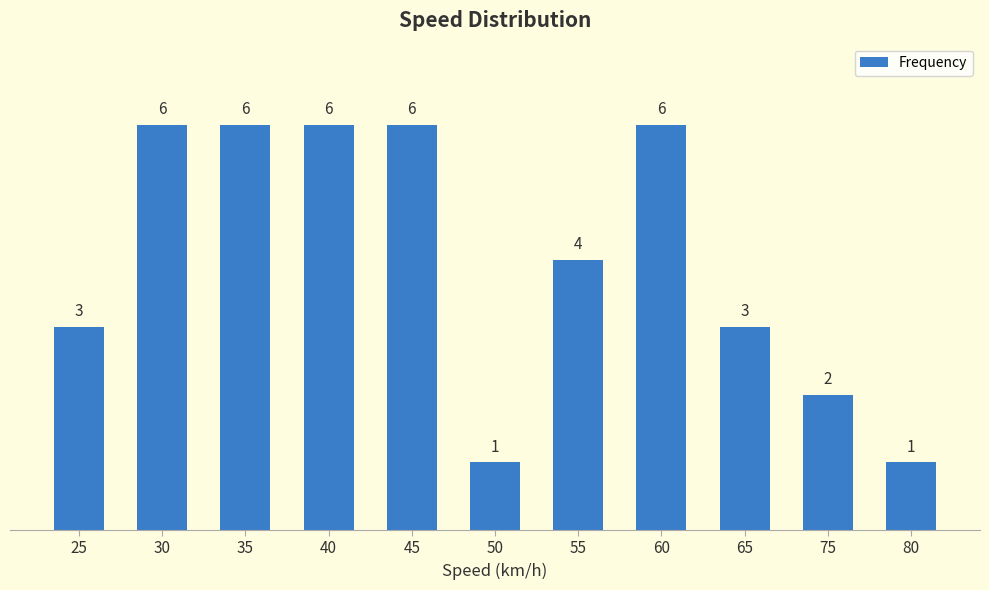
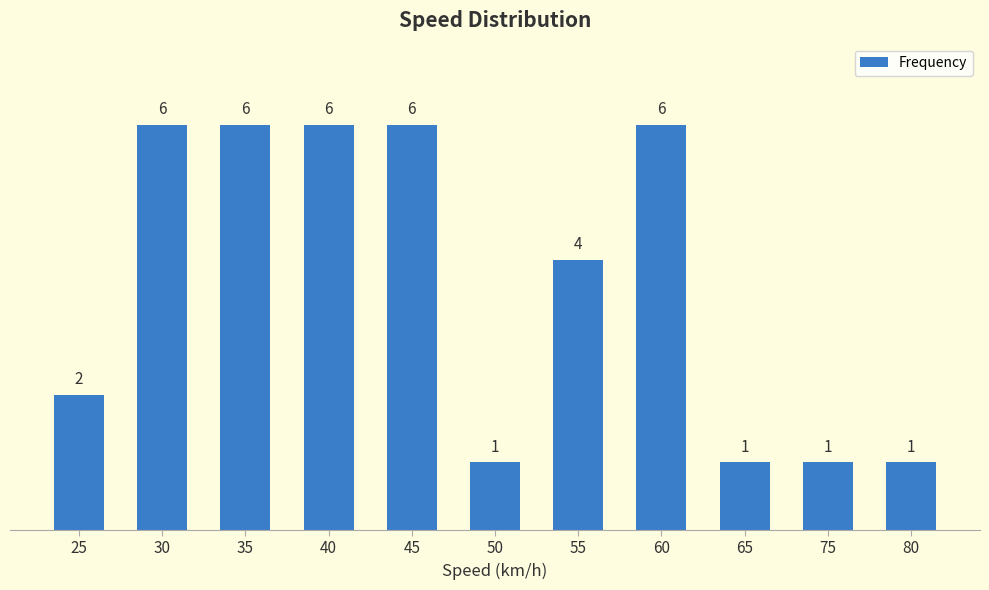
25: 3 -> 2
65: 3 -> 1
75: 2 -> 1
